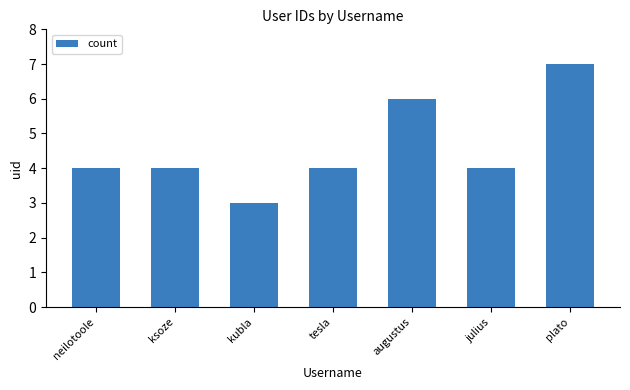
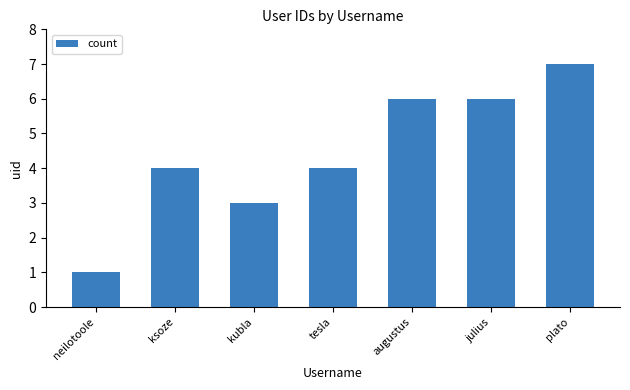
neilotoole: 4 -> 1
julius: 4 -> 6
